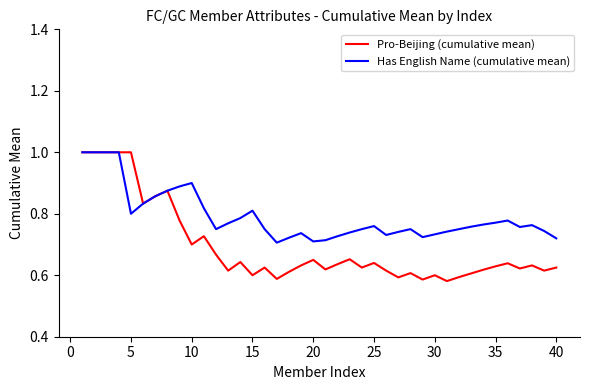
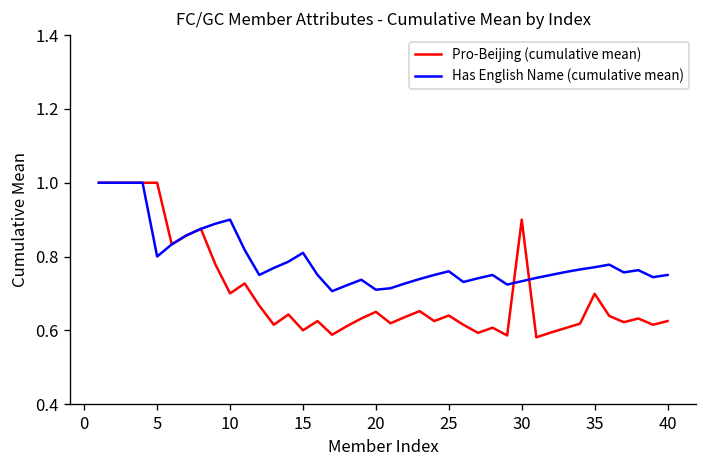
Pro-Beijing (cumulative mean), 30: 0.6 -> 0.9
Pro-Beijing (cumulative mean), 35: 0.63 -> 0.70
Has English Name (cumulative mean), 40: 0.72 -> 0.75
